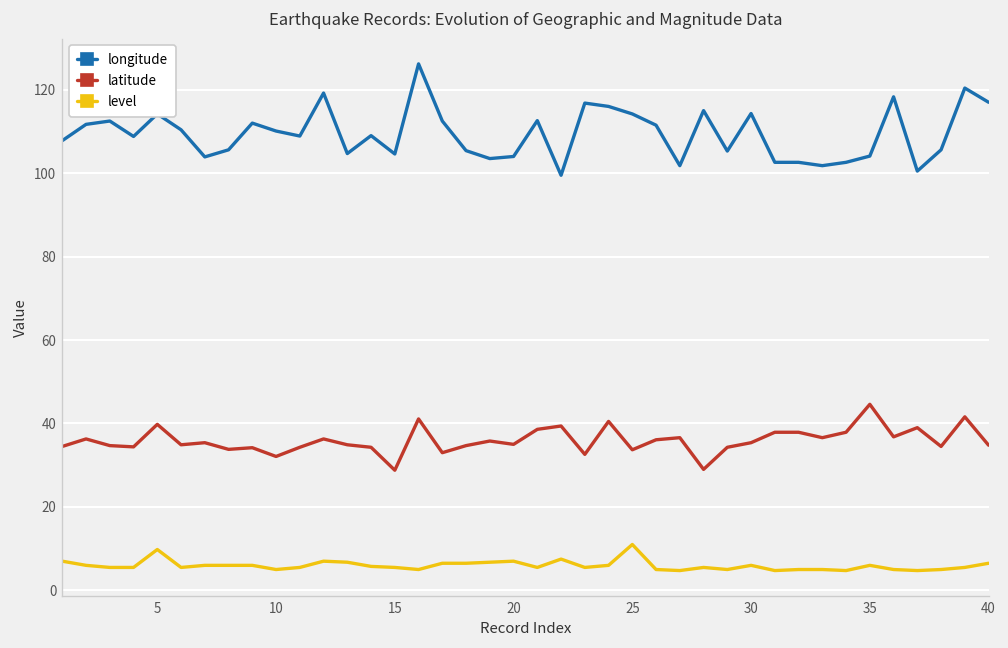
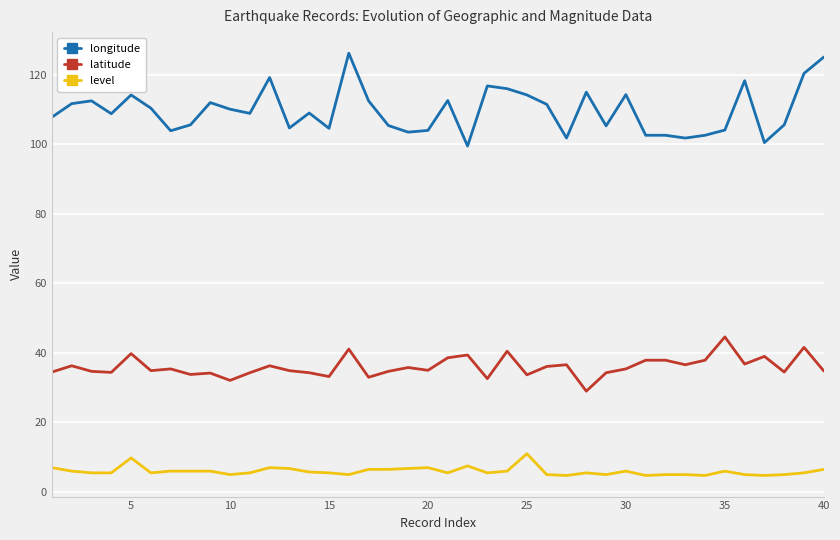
latitude, 15: 29 -> 33
longitude, 40: 117 -> 125
